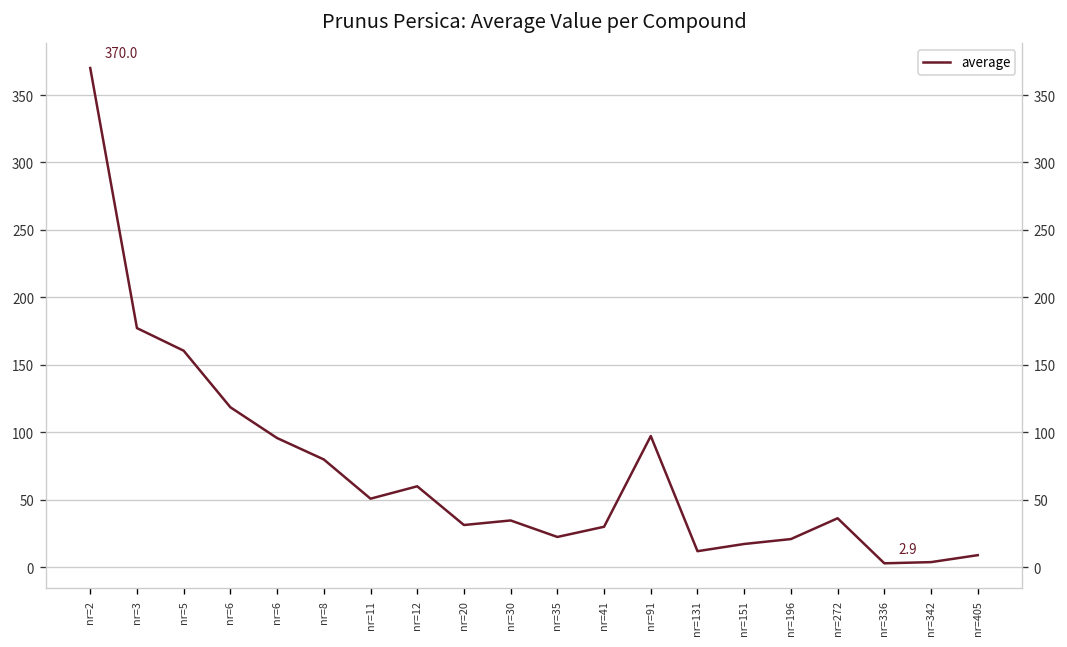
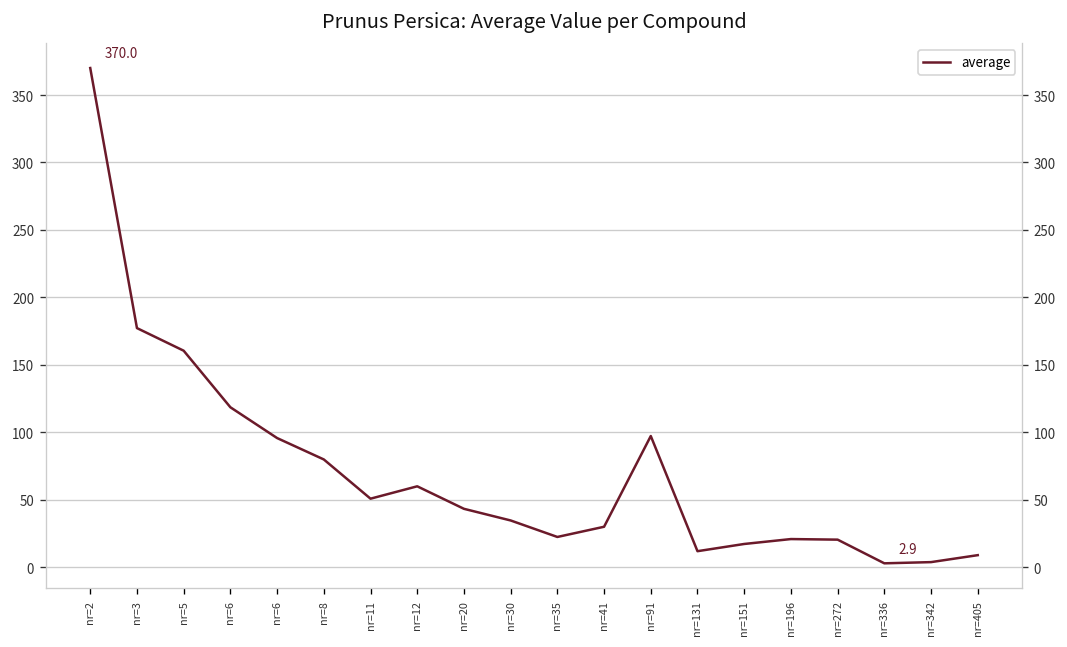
nr=20: 31 -> 43
nr=272: 36 -> 20
